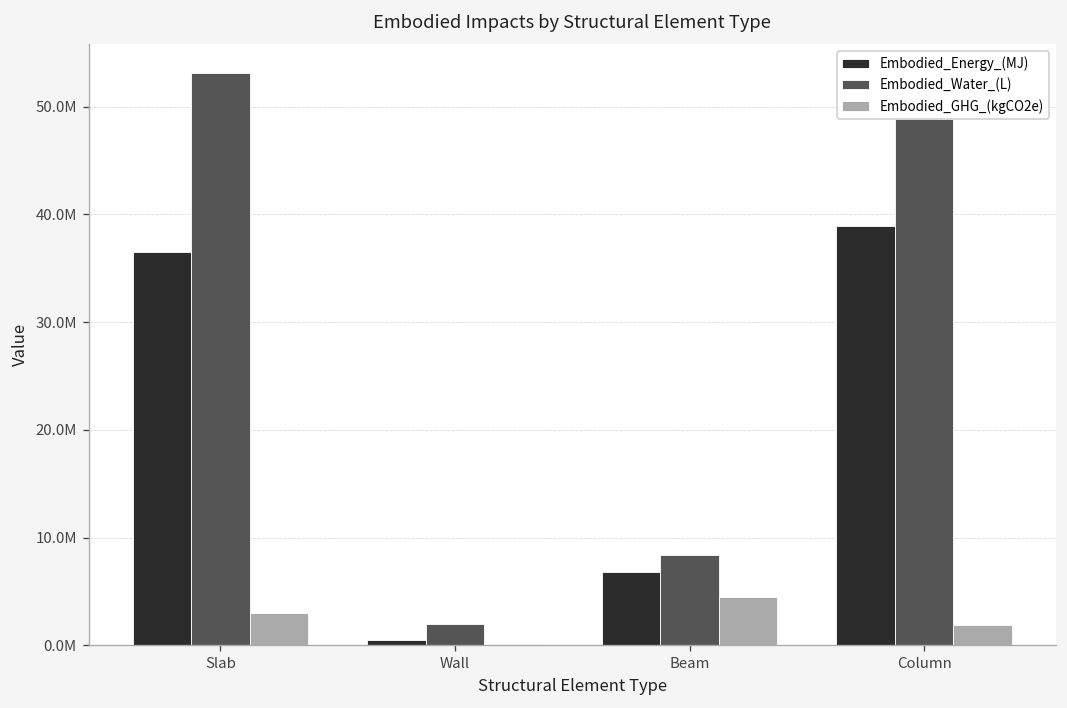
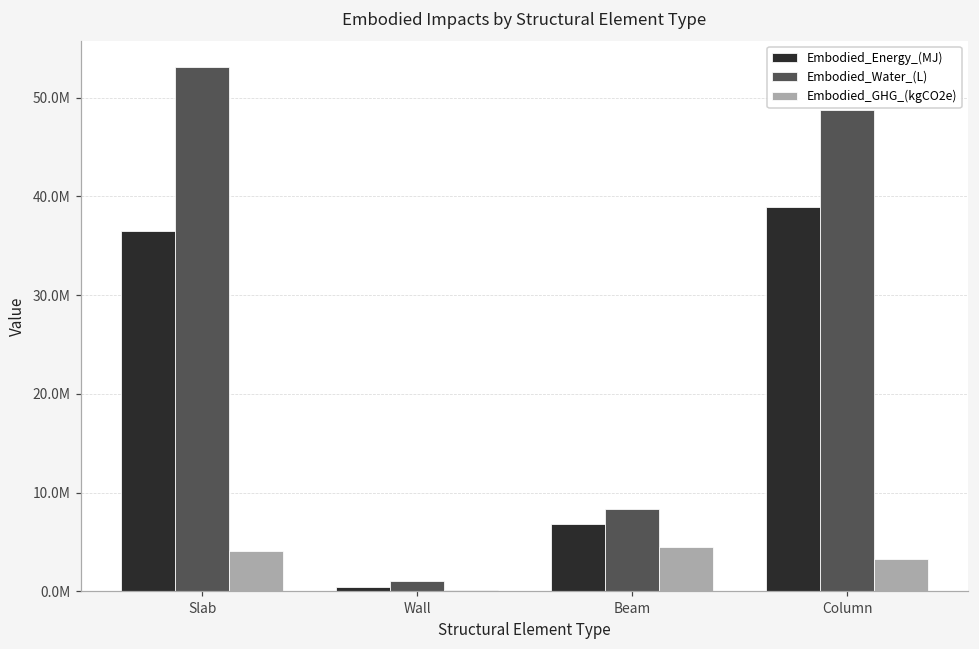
Embodied_GHG_(kgCO2e), Slab: 3000000 -> 4000000
Embodied_Water_(L), Wall: 2000000 -> 1000000
Embodied_GHG_(kgCO2e), Column: 2000000 -> 3000000
